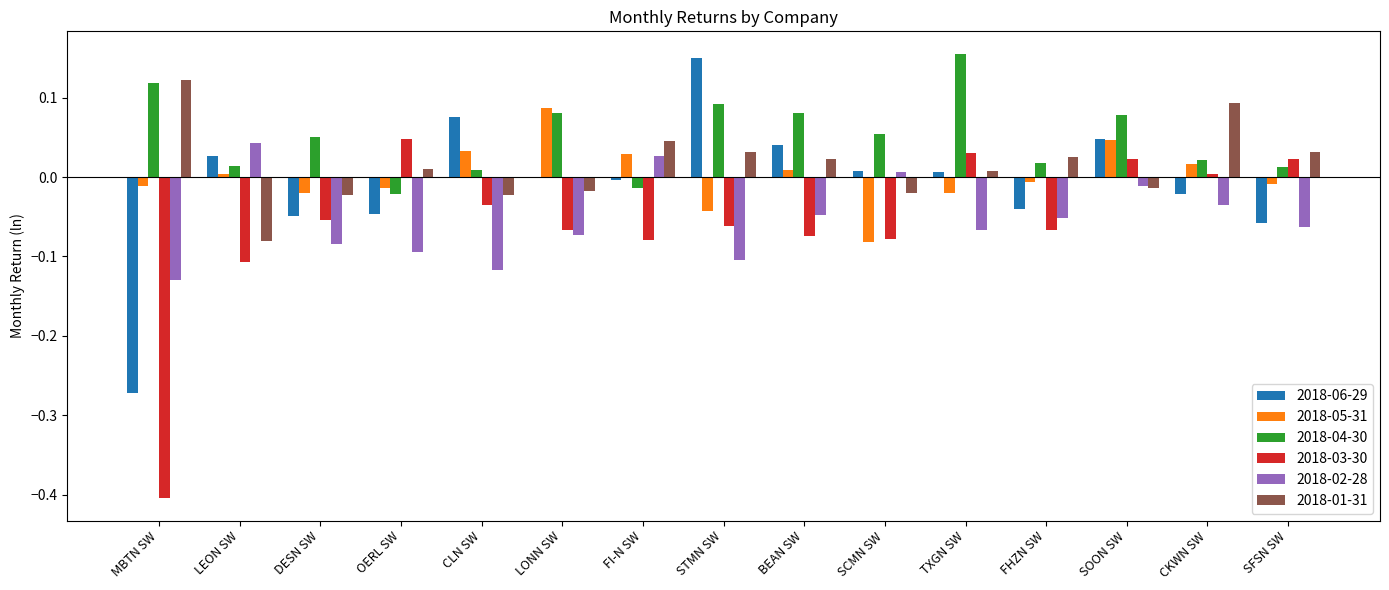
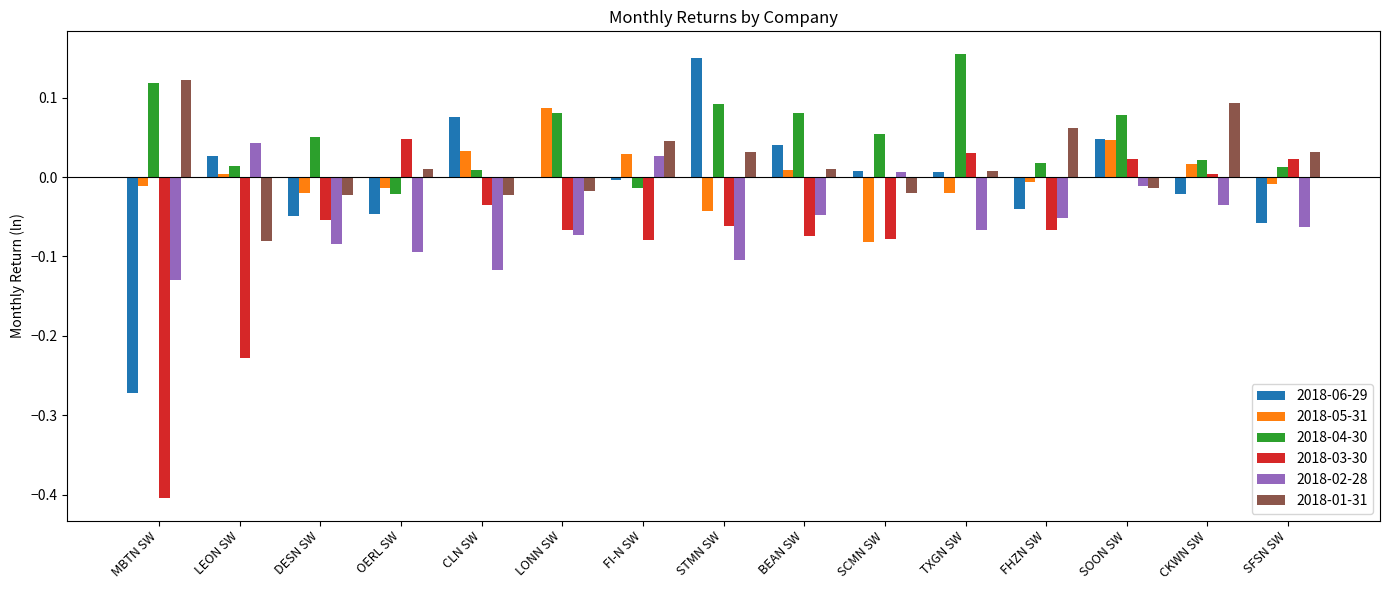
2018-03-30, LEON SW: -0.11 -> -0.23
2018-01-31, BEAN SW: 0.02 -> 0.01
2018-01-31, FHZN SW: 0.03 -> 0.06
